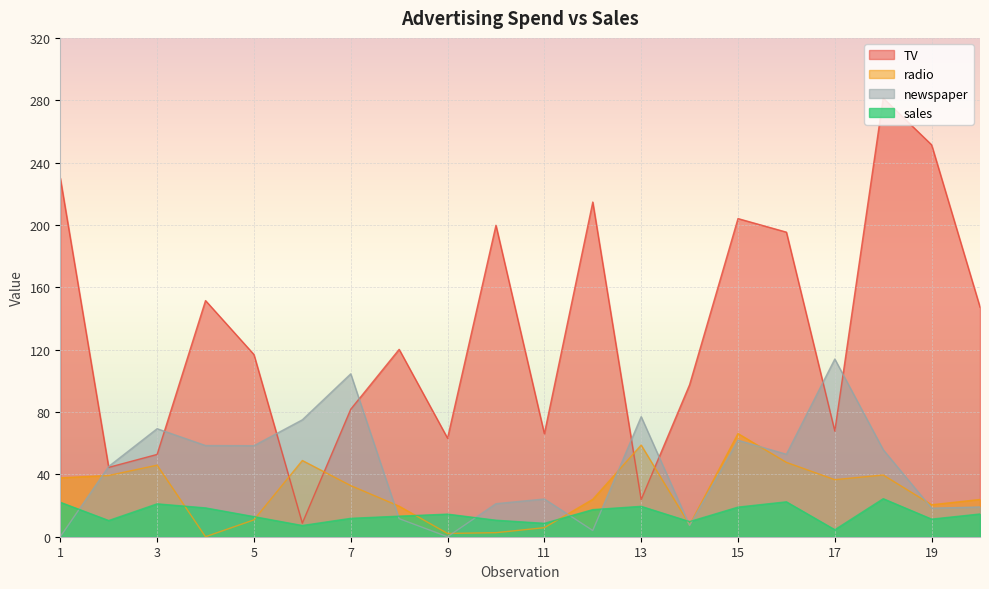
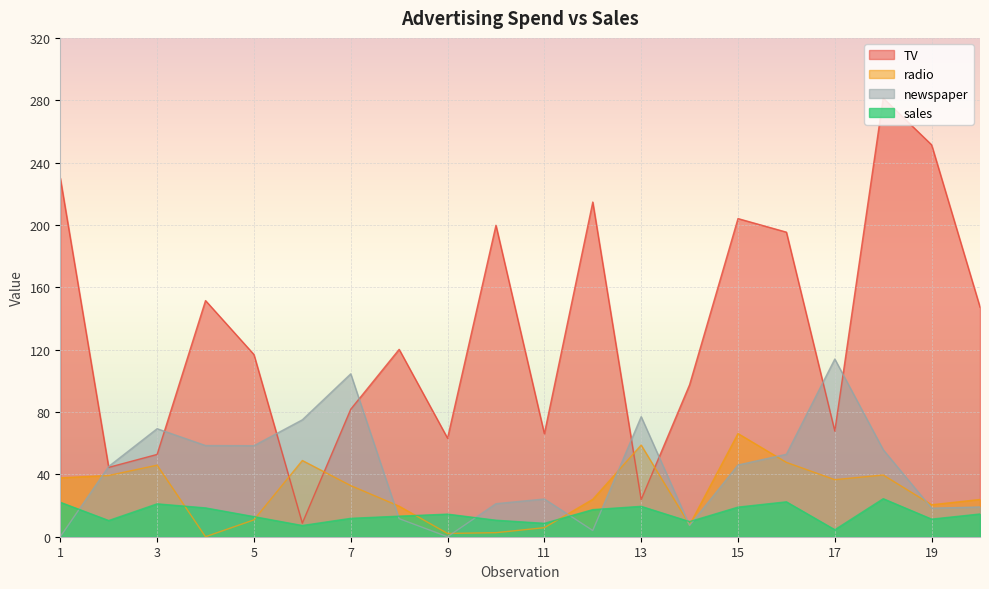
newspaper, 15: 62 -> 46
